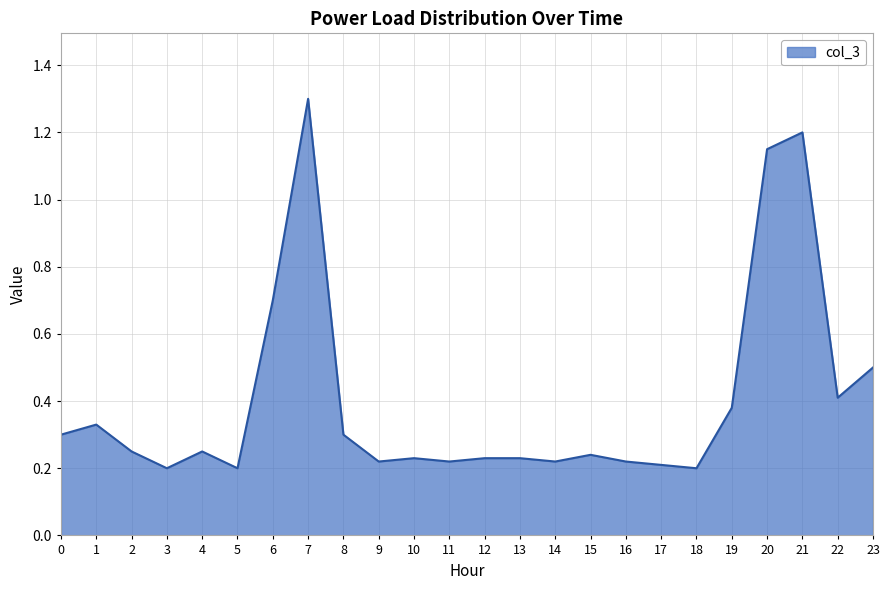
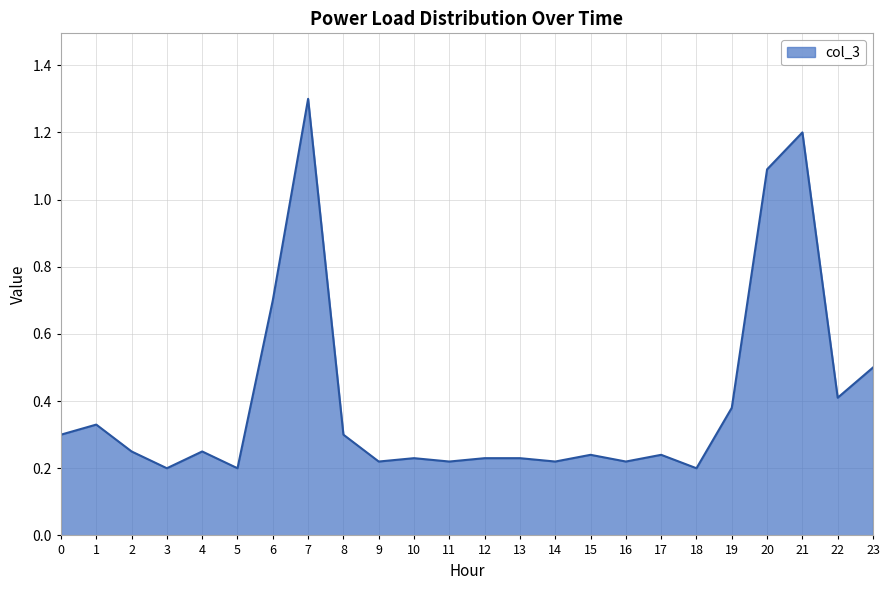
17: 0.21 -> 0.24
20: 1.15 -> 1.09
